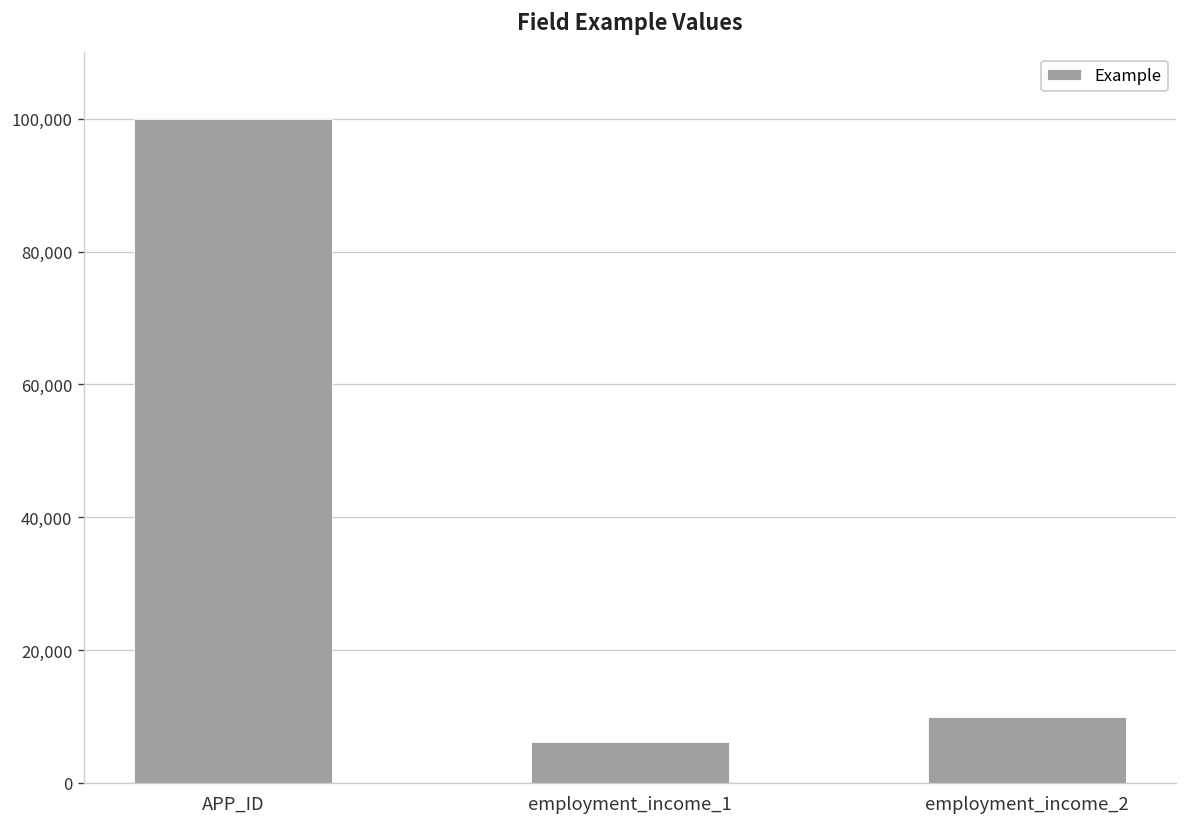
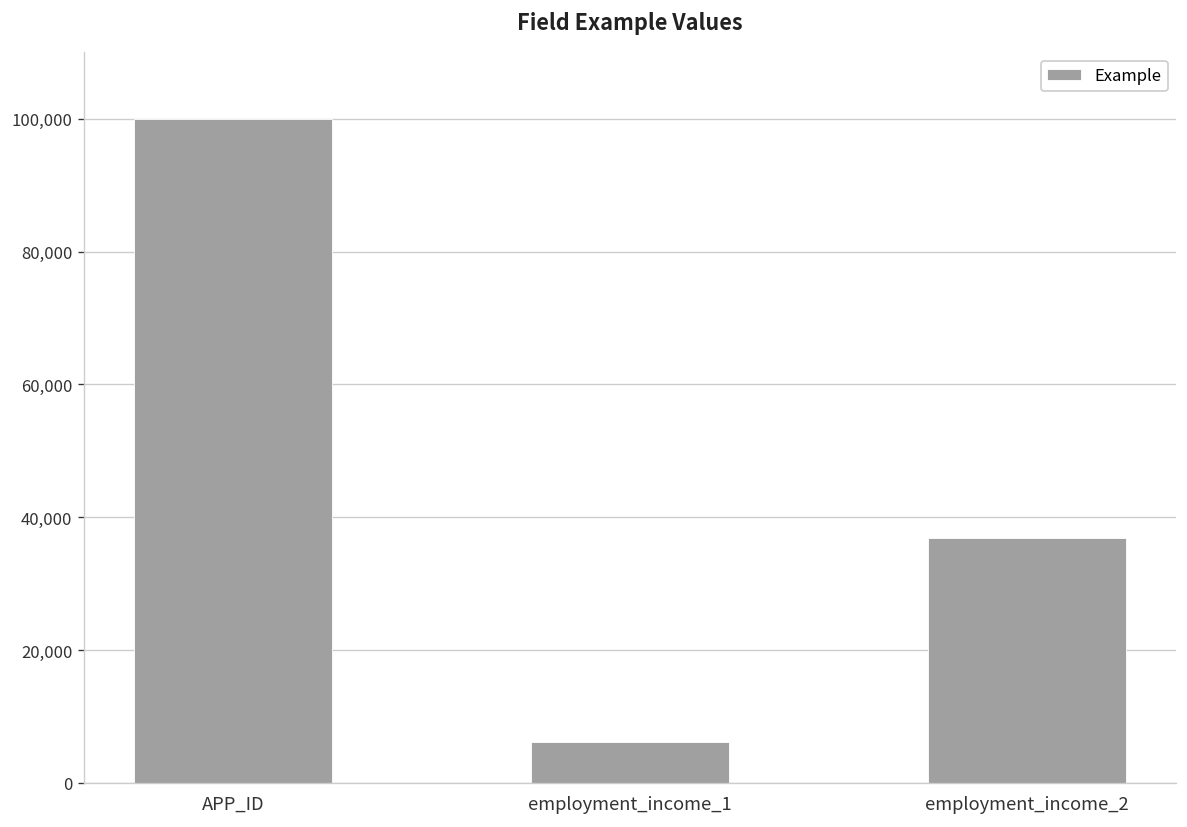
employment_income_2: 10,000 -> 37,000
